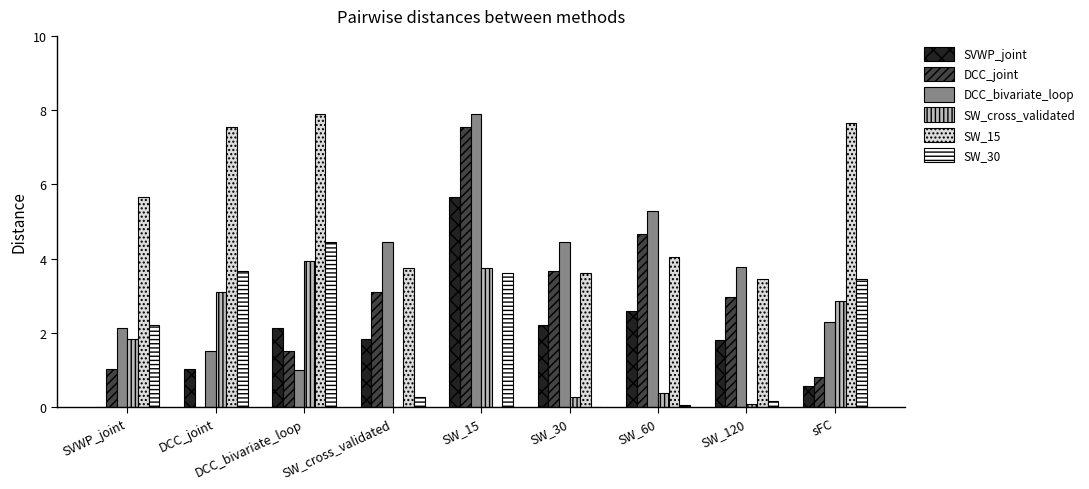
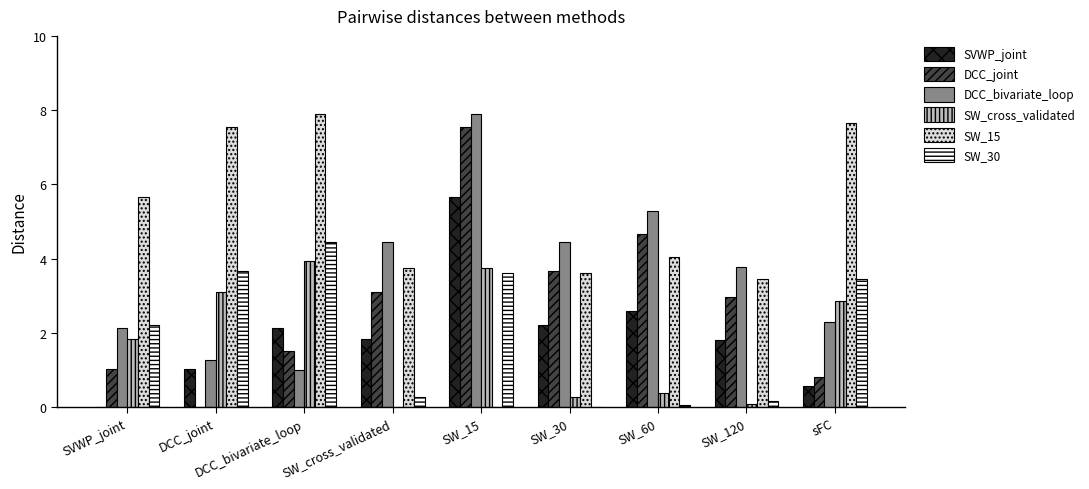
DCC_bivariate_loop, DCC_joint: 1.5 -> 1.3
